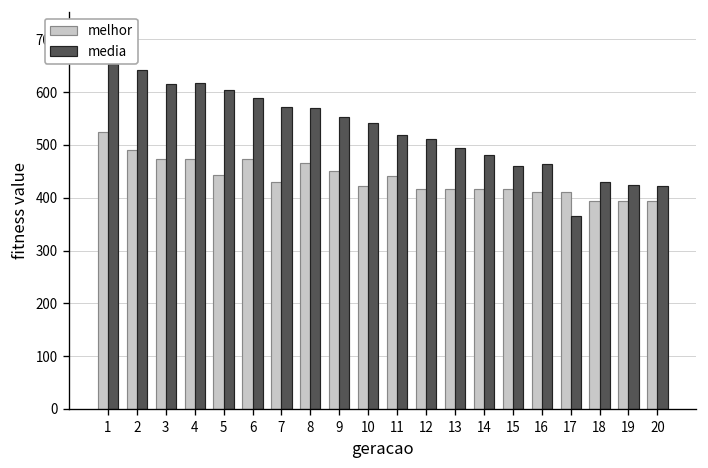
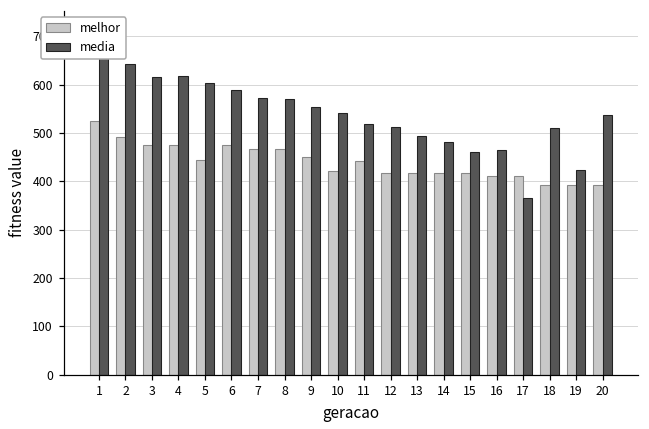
melhor, 7: 430 -> 470
media, 18: 430 -> 510
media, 20: 420 -> 540
